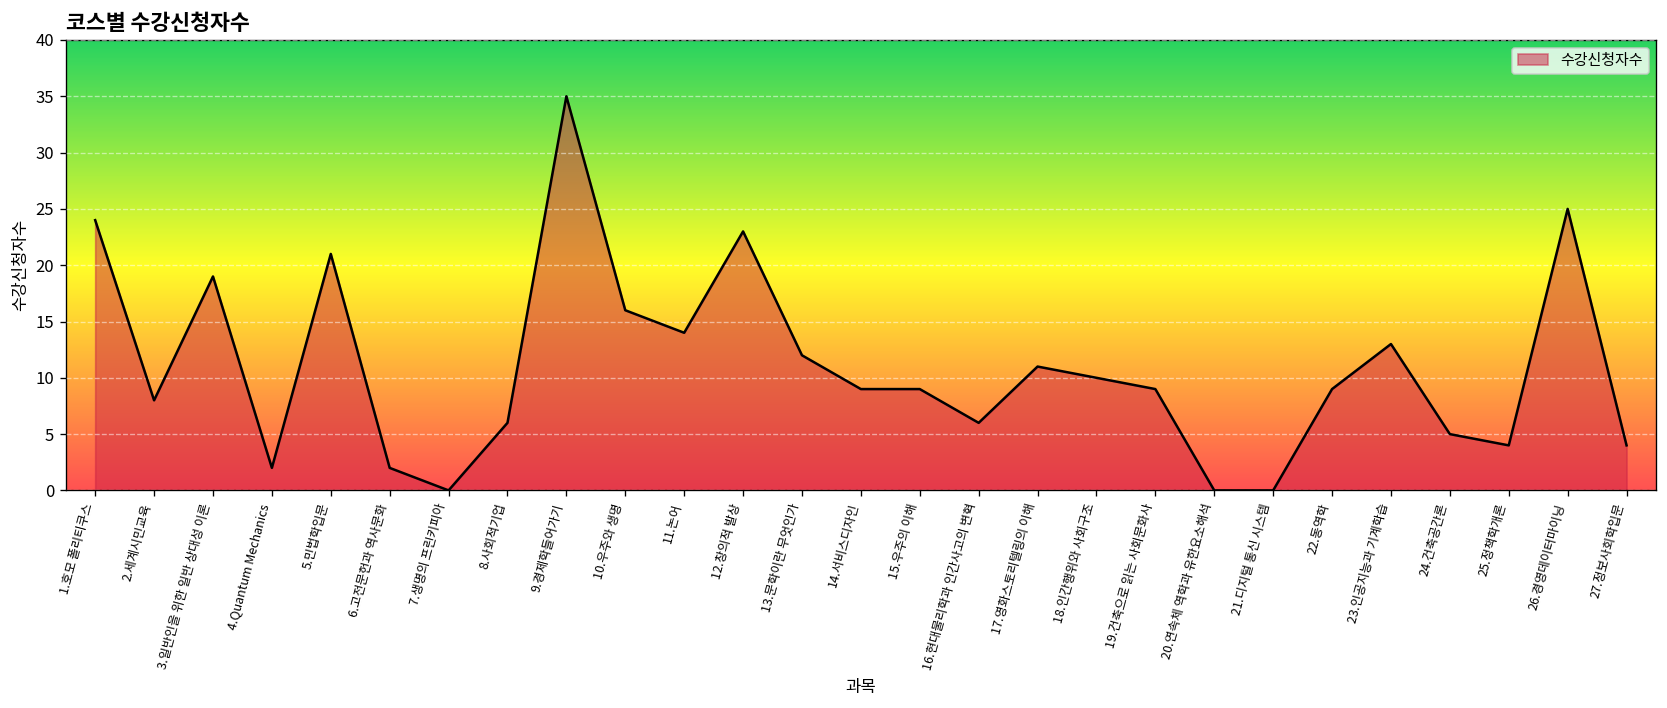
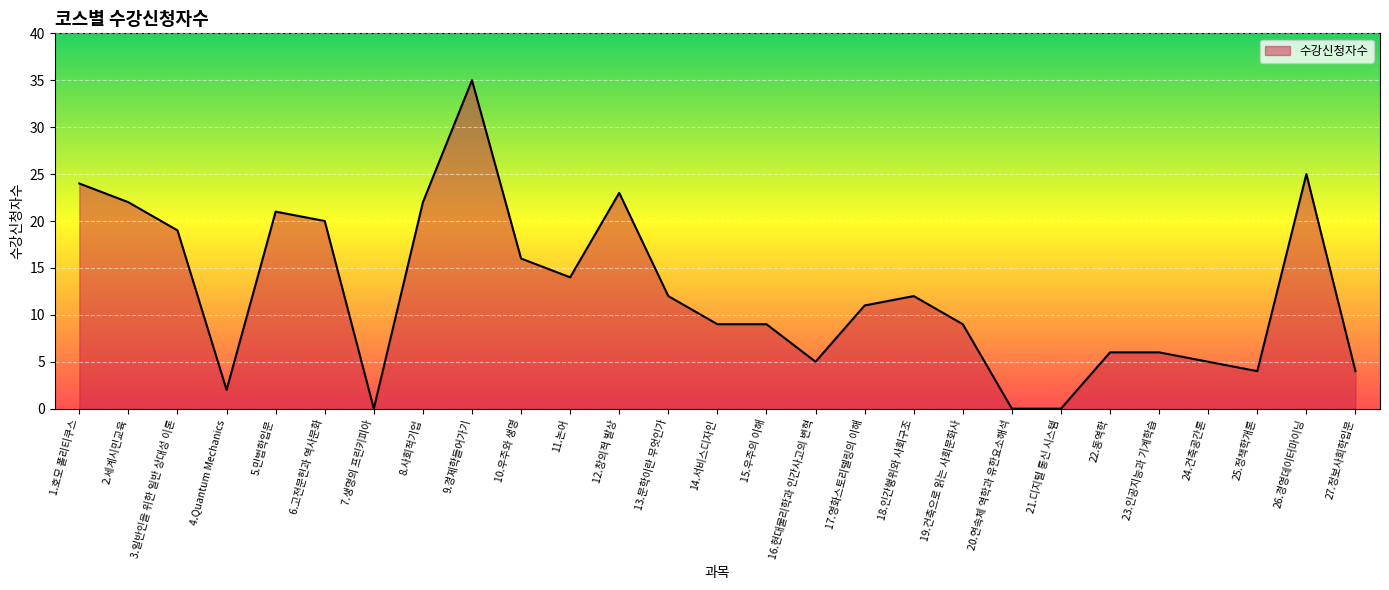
2.세계시민교육: 8 -> 22
6.고전문헌과 역사문화: 2 -> 20
8.사회적기업: 6 -> 22
16.현대물리학과 인간사고의 변혁: 6 -> 5
18.인간행위와 사회구조: 10 -> 12
22.동역학: 9 -> 6
23.인공지능과 기계학습: 13 -> 6
